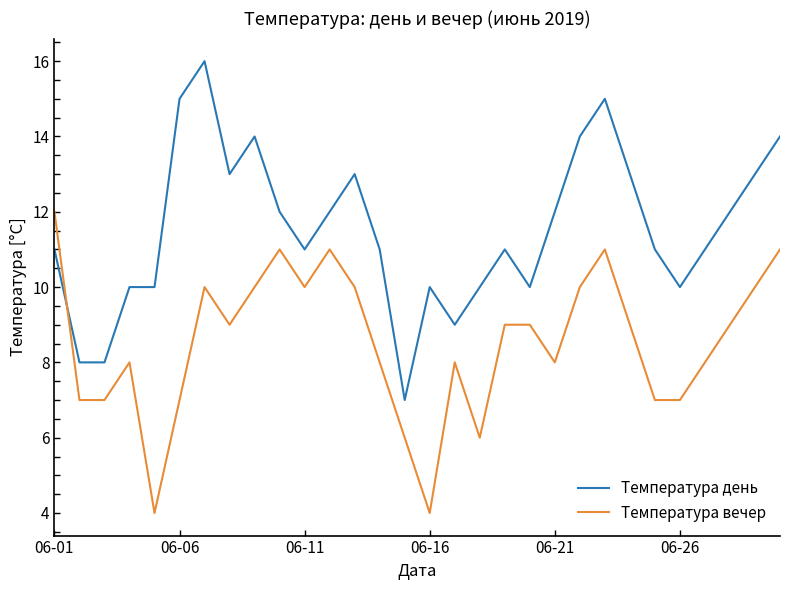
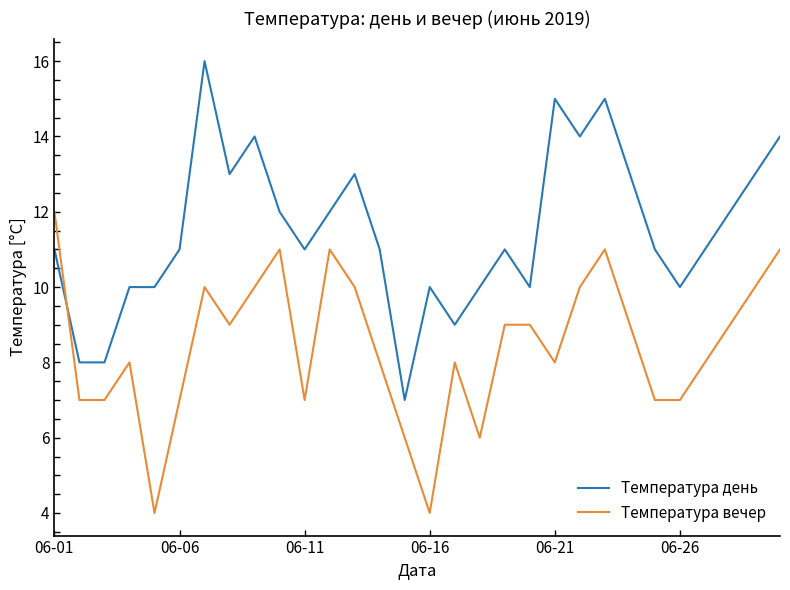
Температура день, 06-06: 15 -> 11
Температура вечер, 06-11: 10 -> 7
Температура день, 06-21: 12 -> 15
